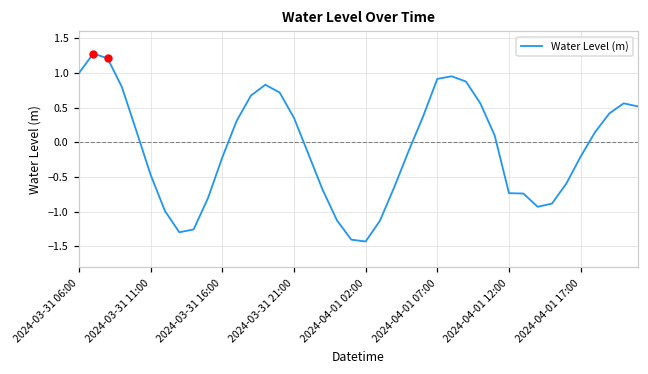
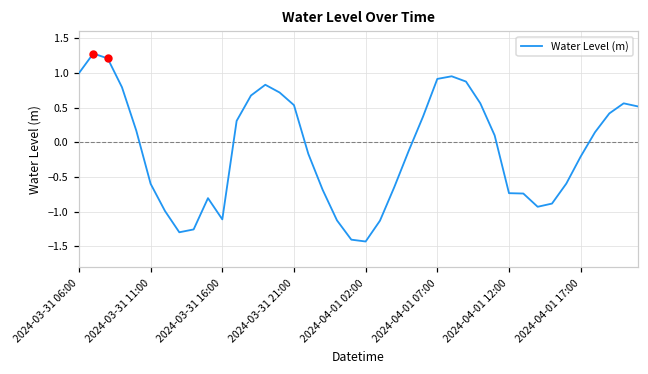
Water Level (m), 2024-03-31 11:00: -0.5 -> -0.6
Water Level (m), 2024-03-31 16:00: -0.2 -> -1.1
Water Level (m), 2024-03-31 21:00: 0.4 -> 0.5
